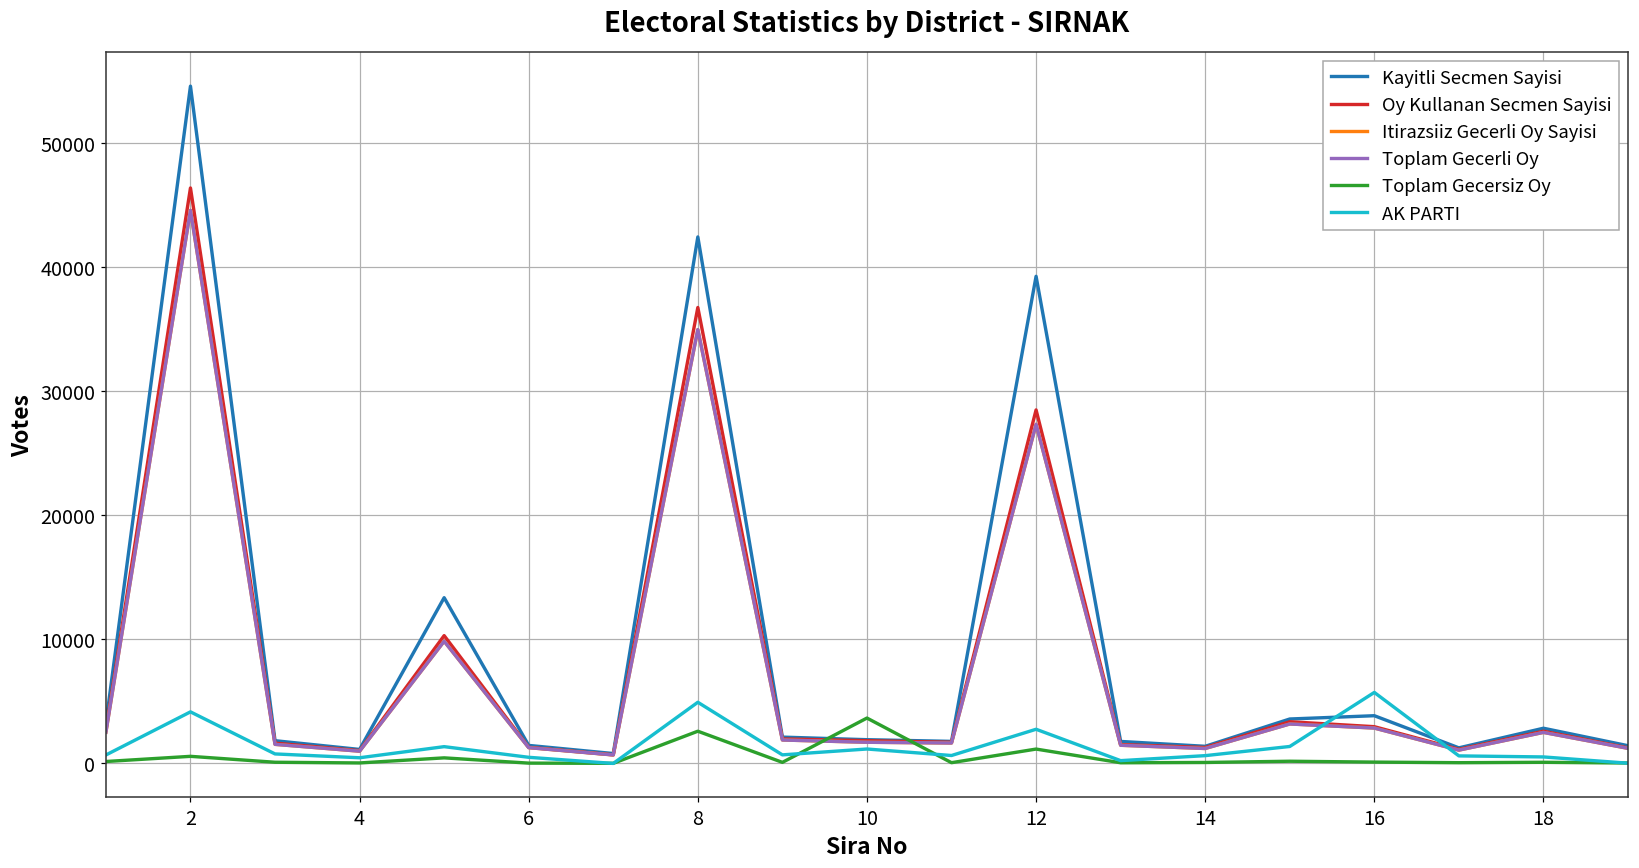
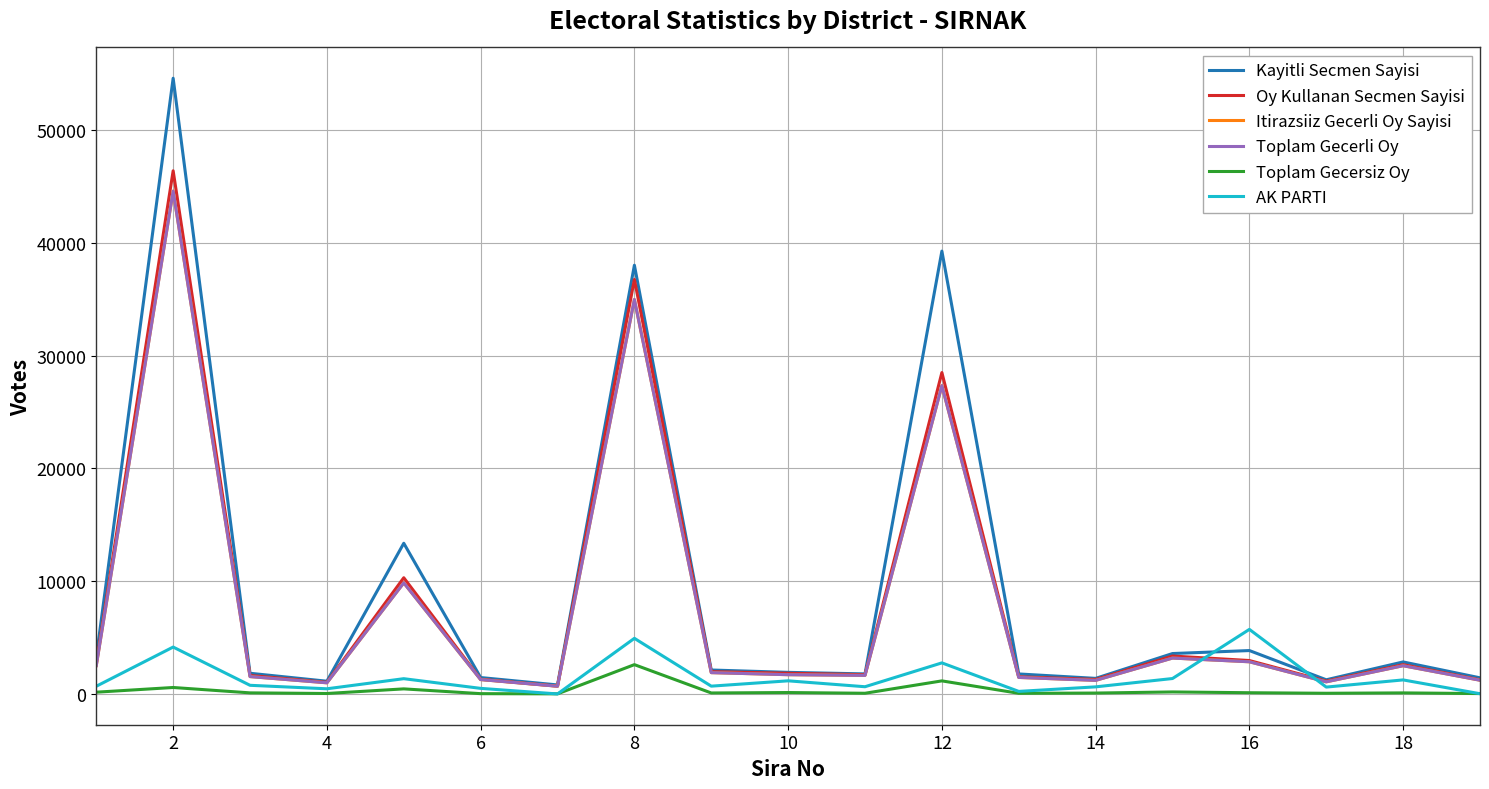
Kayitli Secmen Sayisi, 8: 42500 -> 38000
Toplam Gecersiz Oy, 10: 3700 -> 100
AK PARTI, 18: 500 -> 1200
